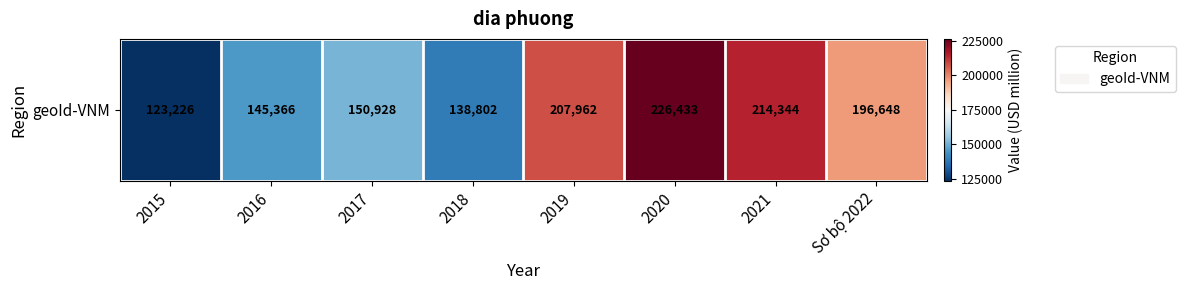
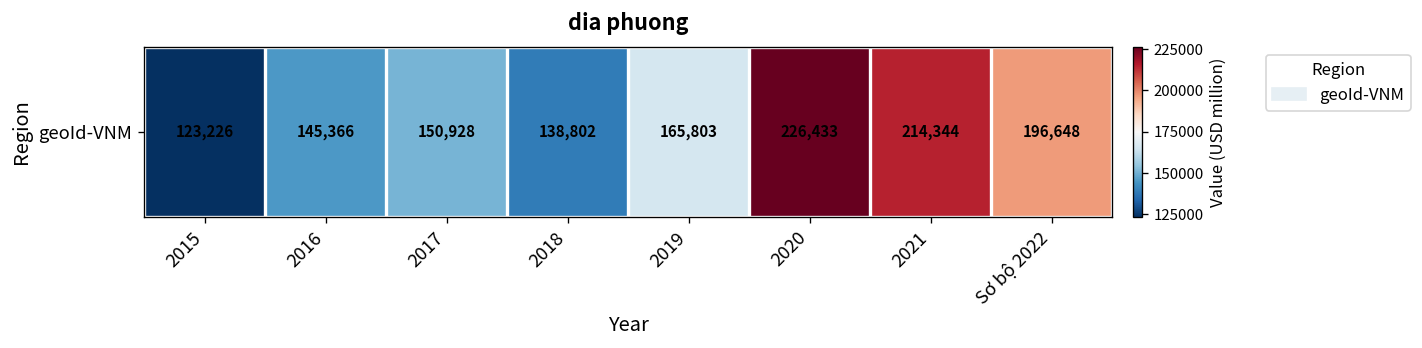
geoId-VNM, 2019: 207,962 -> 165,803
